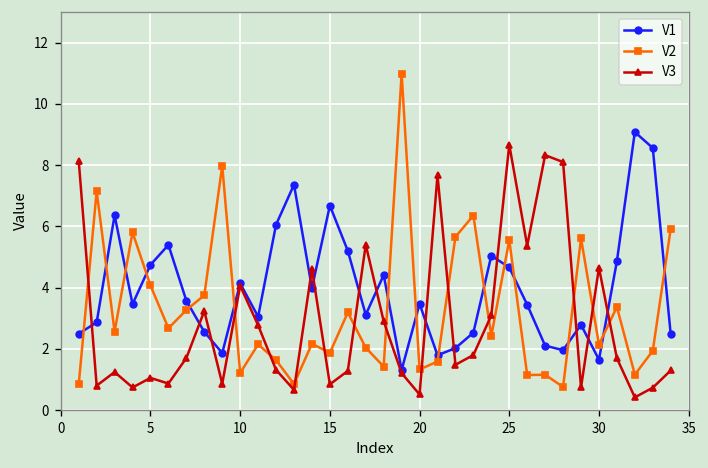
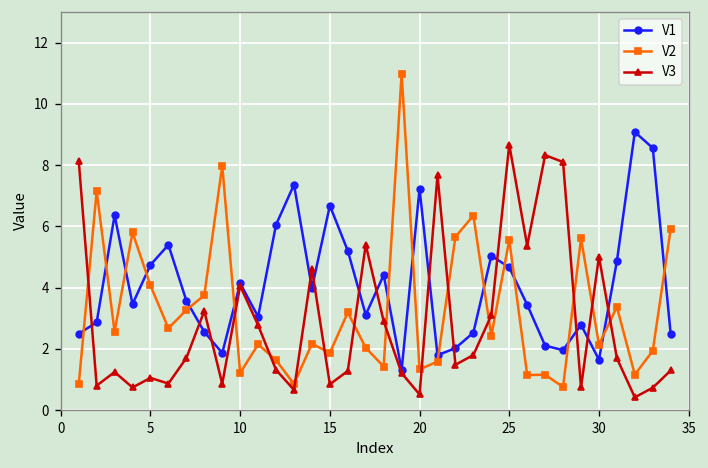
V1, 20: 3.5 -> 7.2
V3, 30: 4.6 -> 5.0
